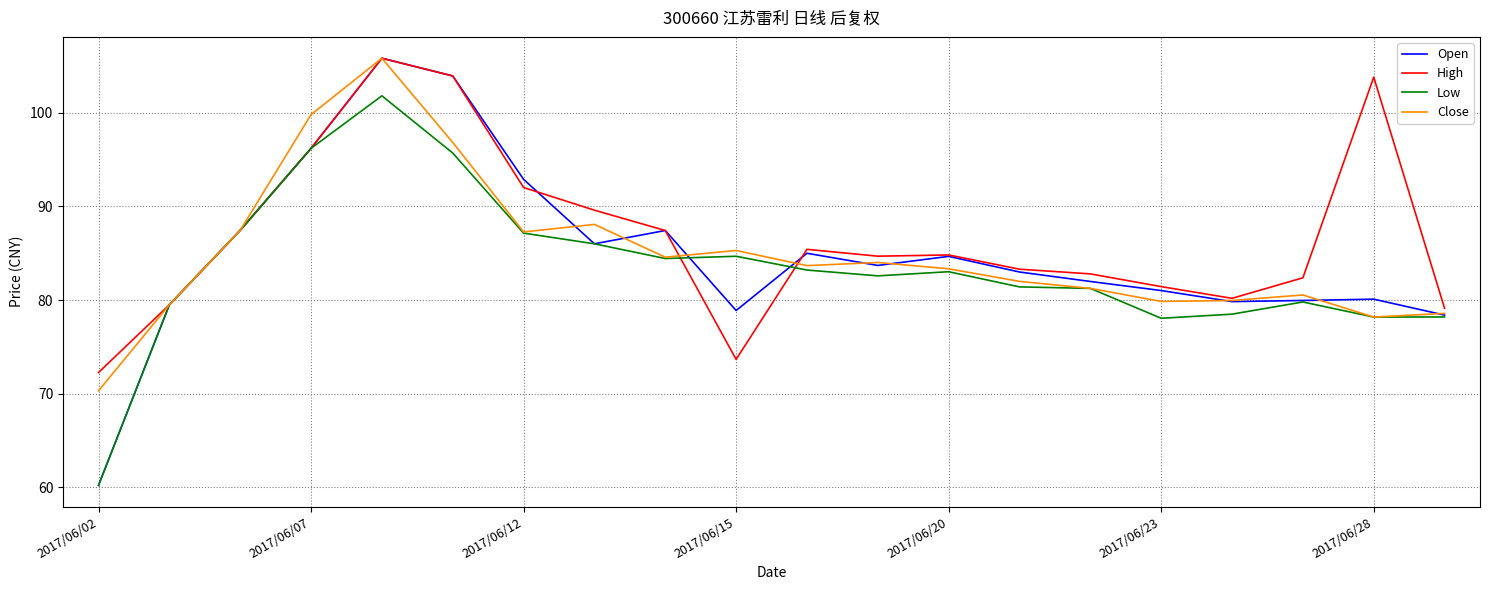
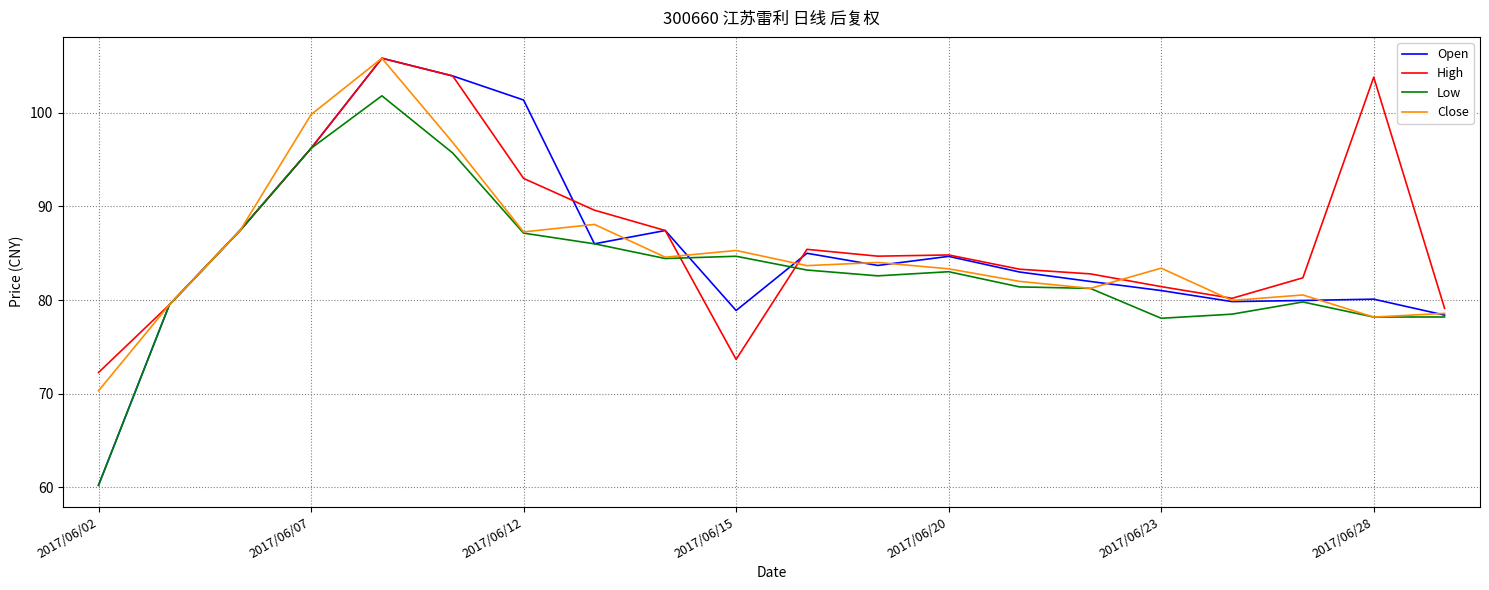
Open, 2017/06/12: 93 -> 101
High, 2017/06/12: 92 -> 93
Close, 2017/06/23: 80 -> 83
